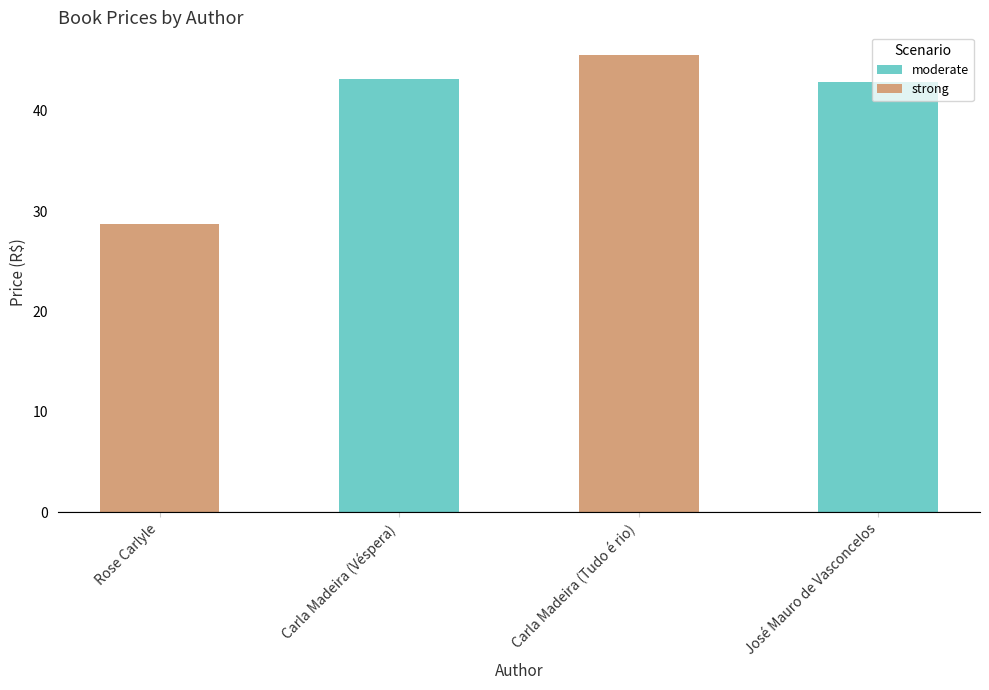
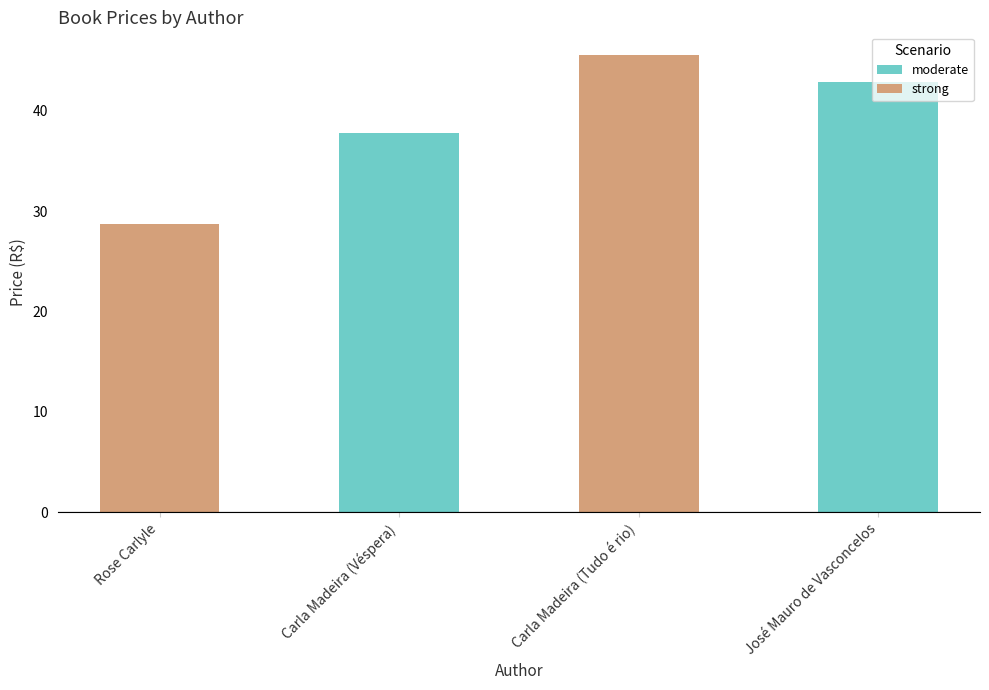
Carla Madeira (Véspera): 43.2 -> 37.8
